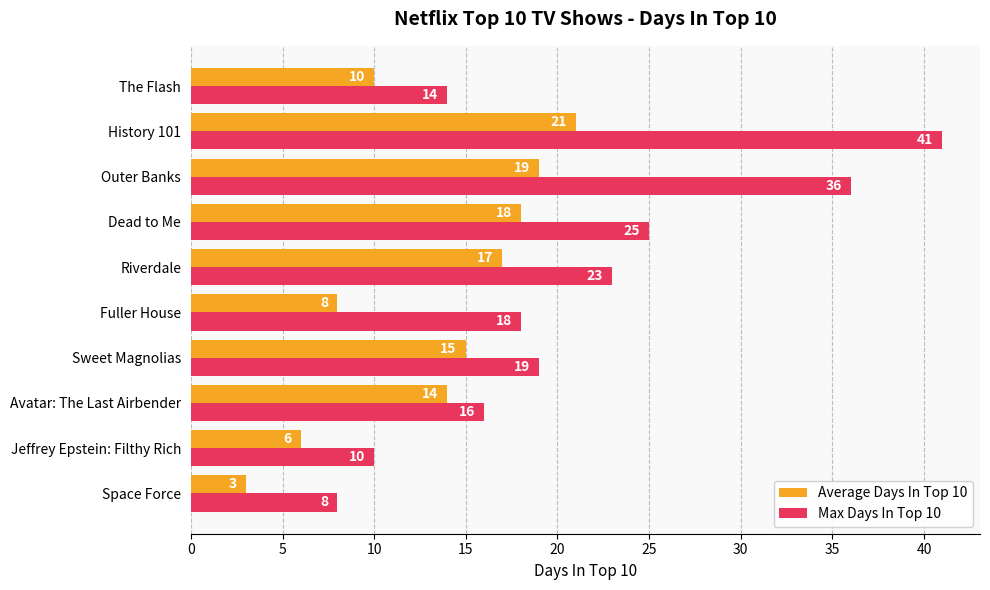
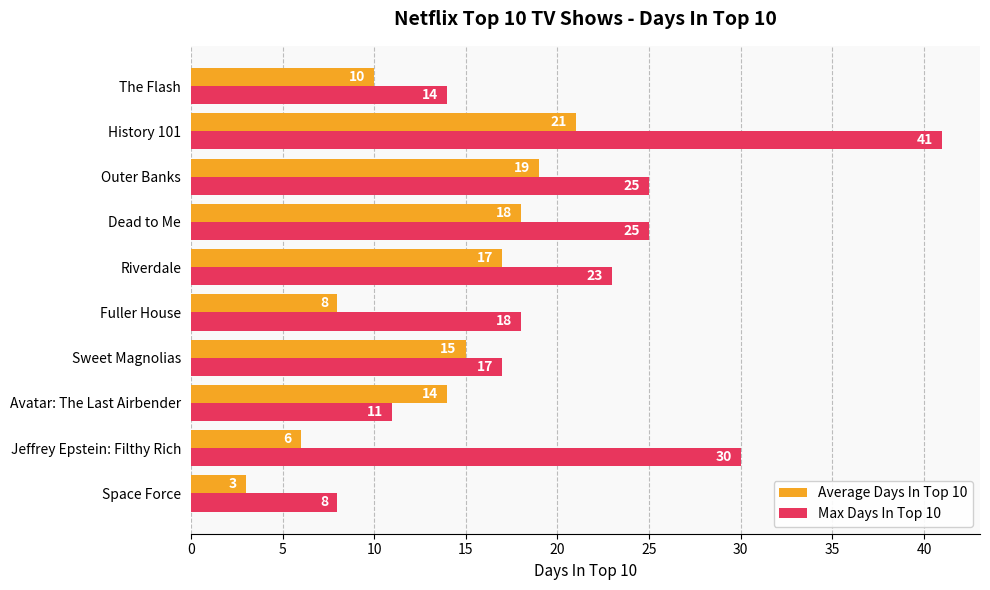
Max Days In Top 10, Outer Banks: 36 -> 25
Max Days In Top 10, Sweet Magnolias: 19 -> 17
Max Days In Top 10, Avatar: The Last Airbender: 16 -> 11
Max Days In Top 10, Jeffrey Epstein: Filthy Rich: 10 -> 30
